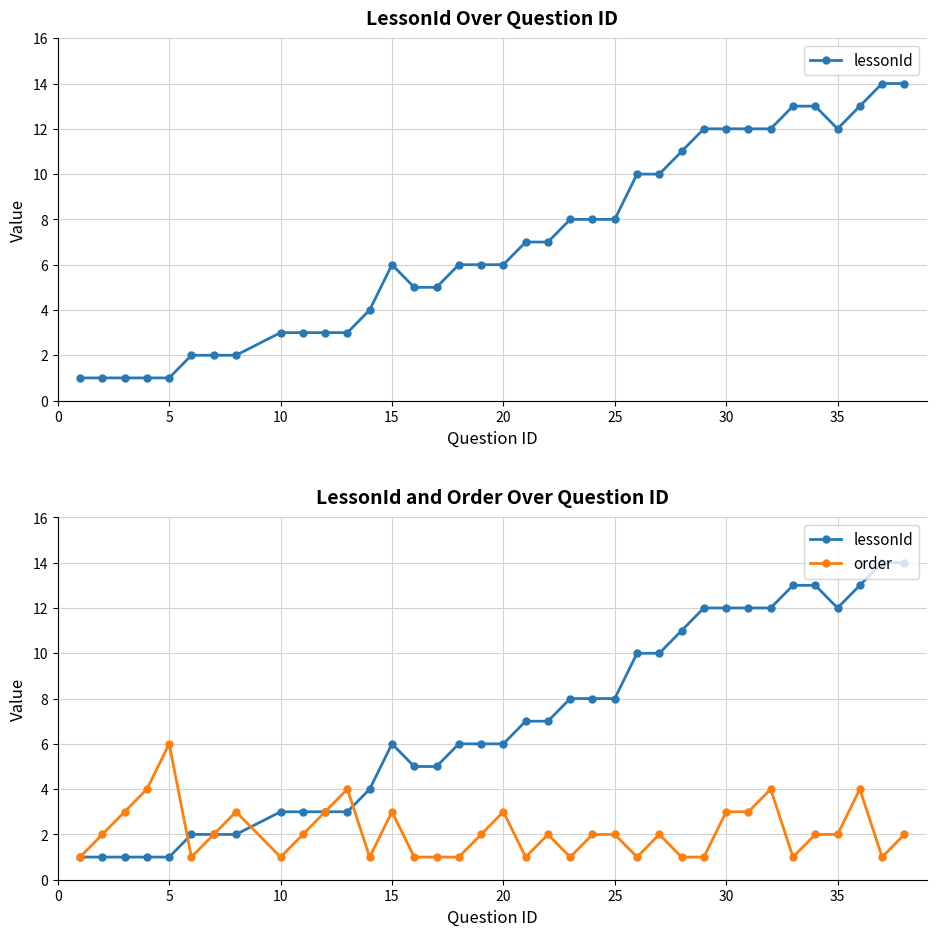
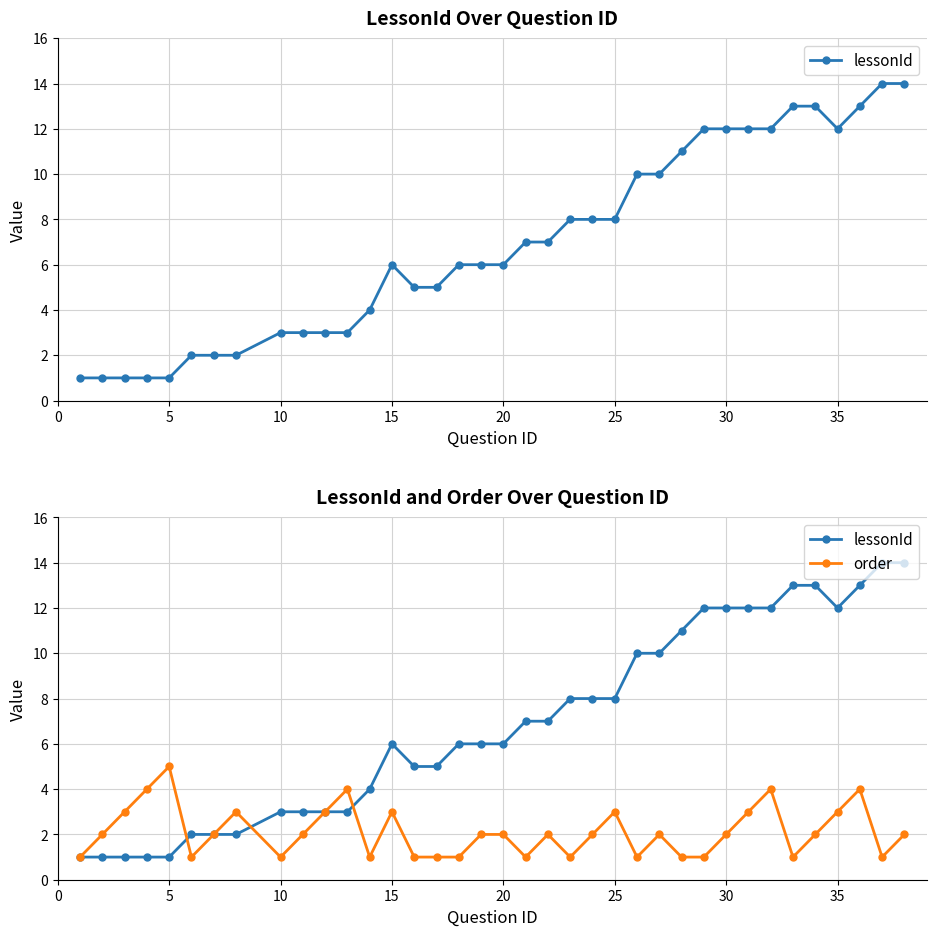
LessonId and Order Over Question ID, order, 5: 6 -> 5
LessonId and Order Over Question ID, order, 20: 3 -> 2
LessonId and Order Over Question ID, order, 25: 2 -> 3
LessonId and Order Over Question ID, order, 30: 3 -> 2
LessonId and Order Over Question ID, order, 35: 2 -> 3
